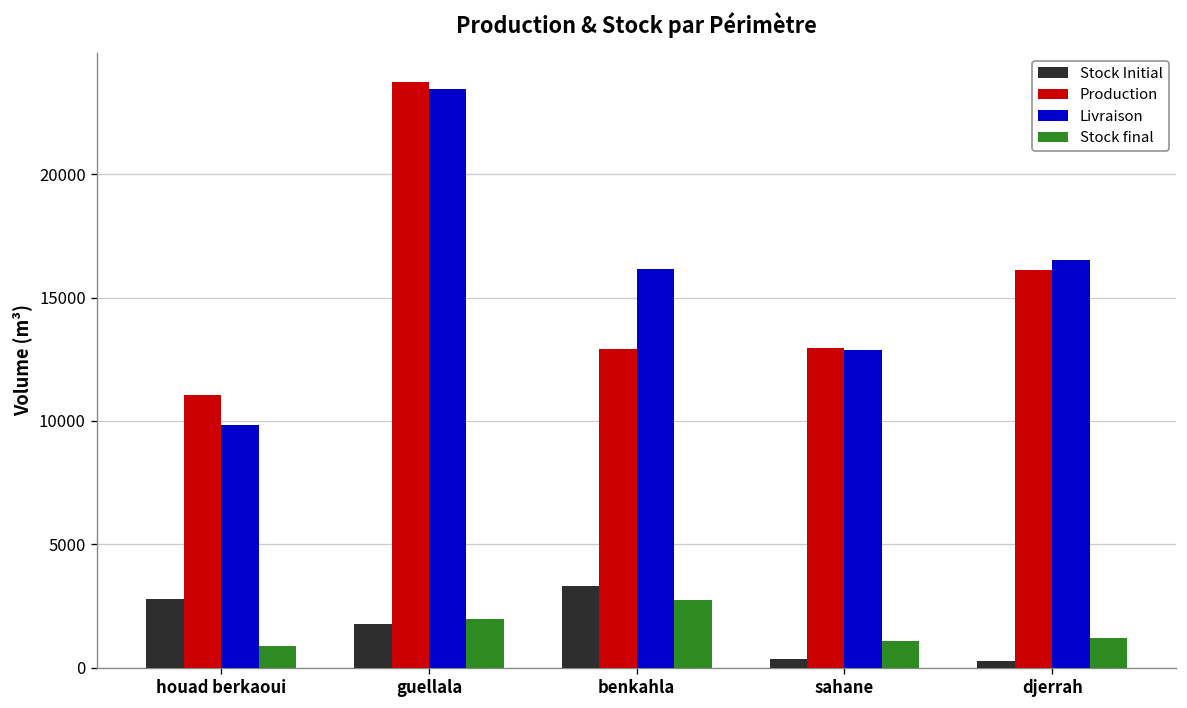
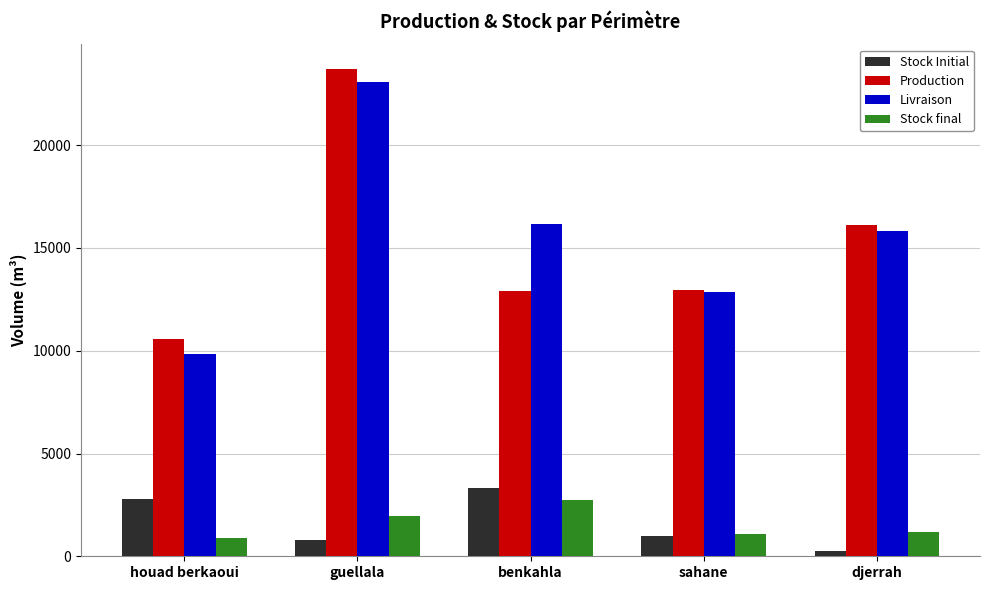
Production, houad berkaoui: 11100 -> 10600
Stock Initial, guellala: 1800 -> 800
Livraison, guellala: 23500 -> 23100
Stock Initial, sahane: 300 -> 1000
Livraison, djerrah: 16500 -> 15800
